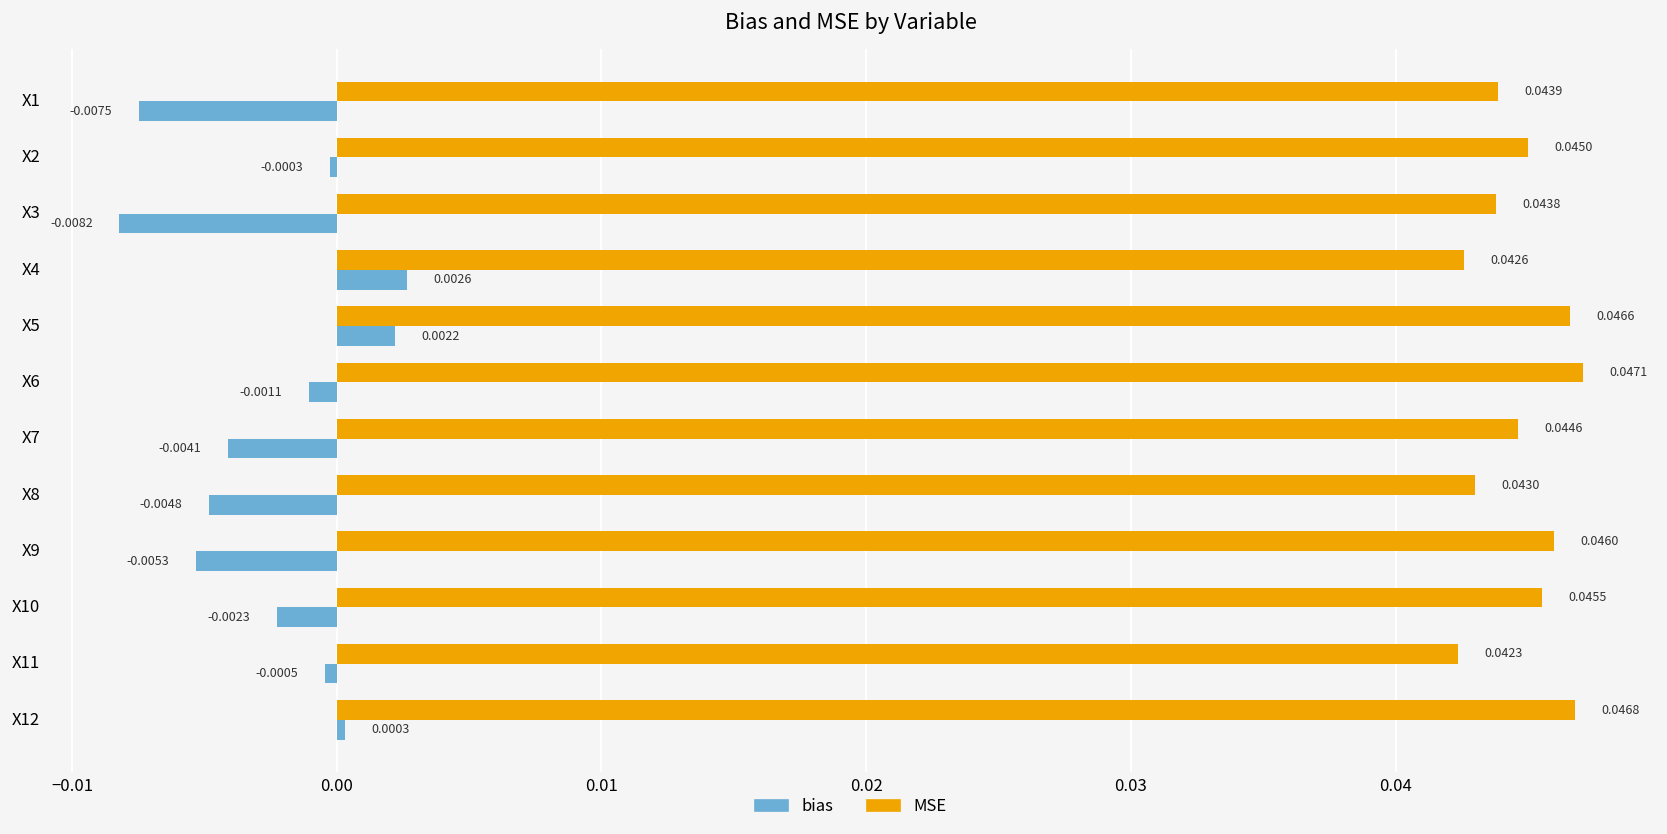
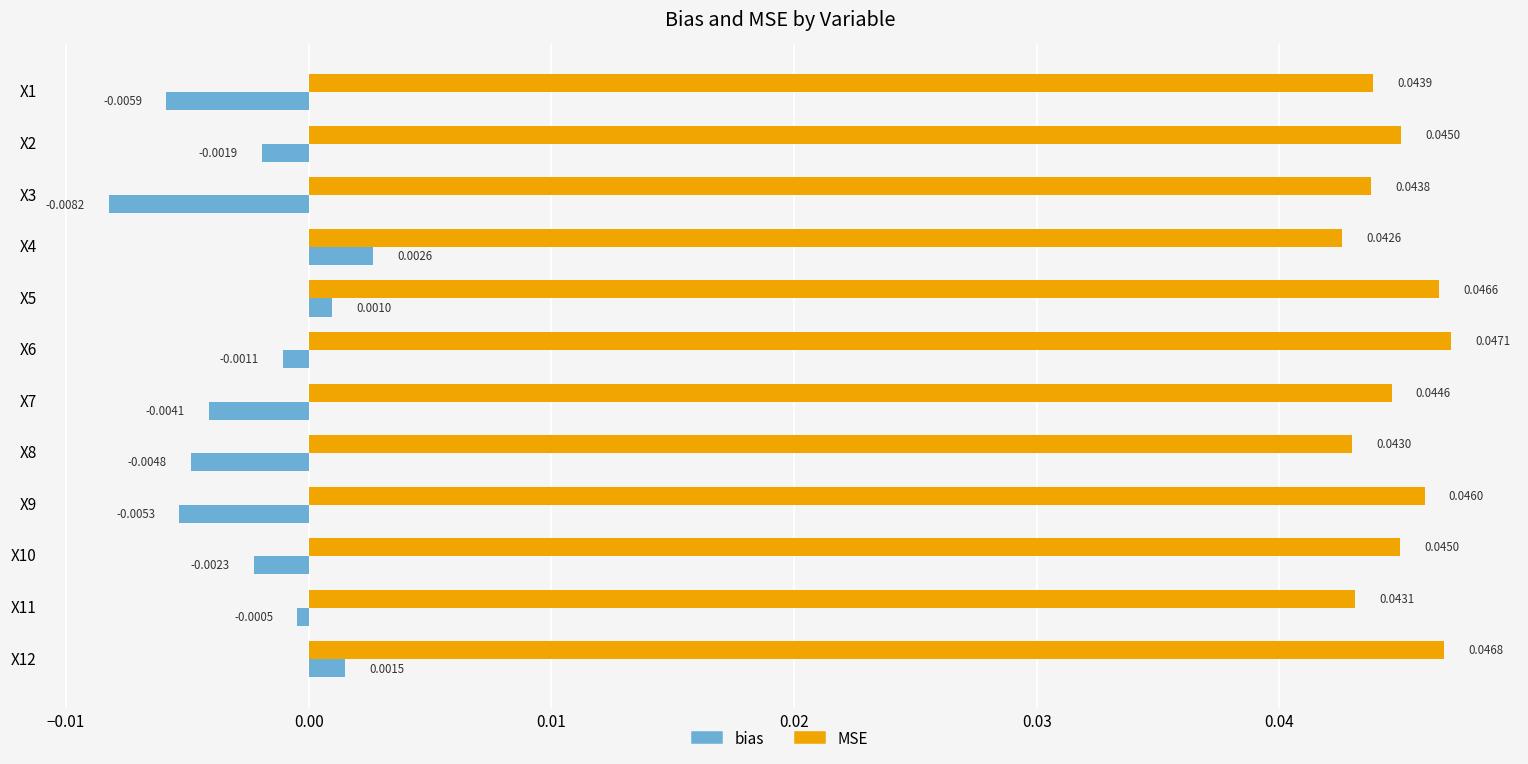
bias, X1: -0.0075 -> -0.0059
bias, X2: -0.0003 -> -0.0019
bias, X5: 0.0022 -> 0.0010
MSE, X10: 0.0455 -> 0.0450
MSE, X11: 0.0423 -> 0.0431
bias, X12: 0.0003 -> 0.0015
